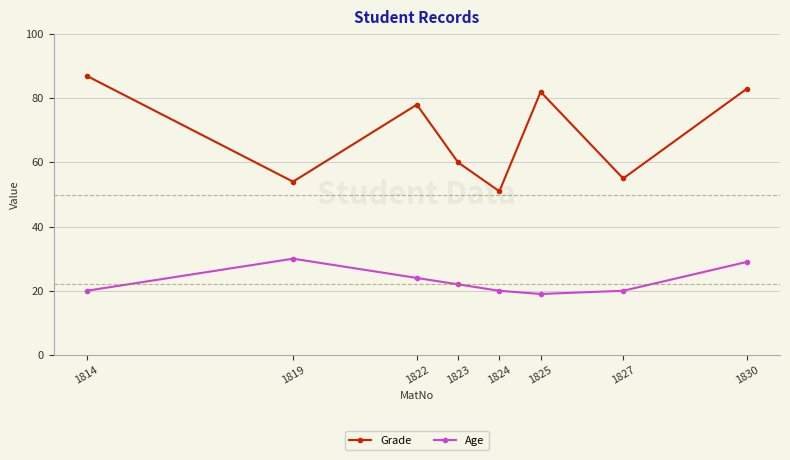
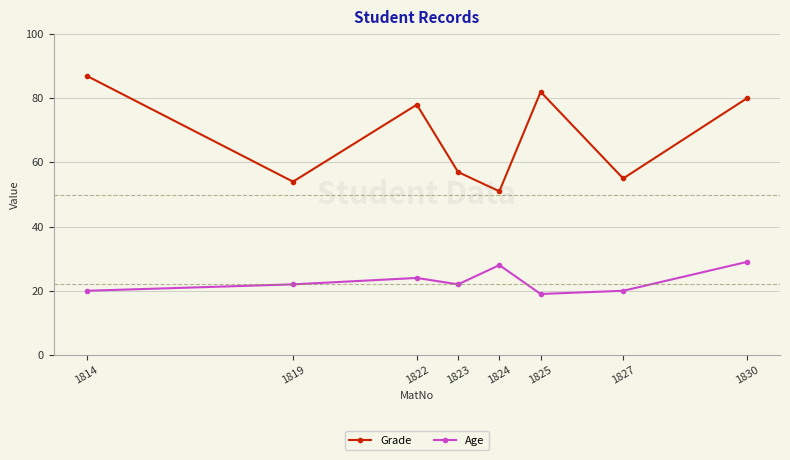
Age, 1819: 30 -> 22
Grade, 1823: 60 -> 57
Age, 1824: 20 -> 28
Grade, 1830: 83 -> 80
